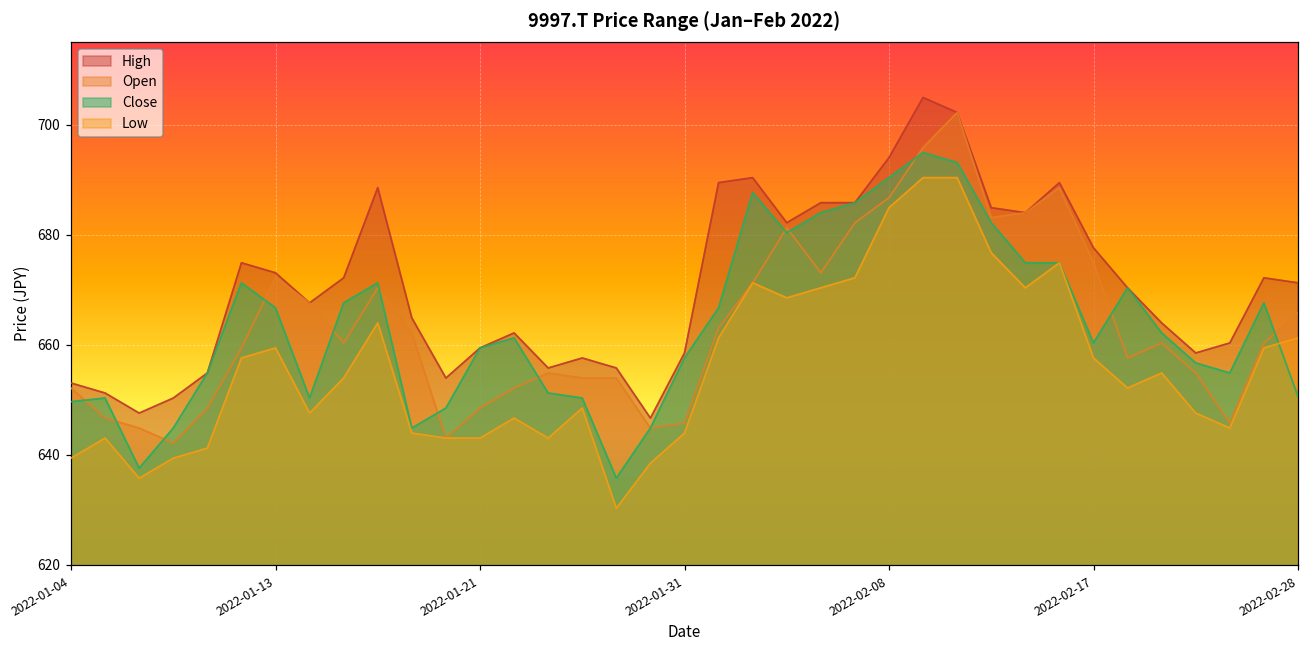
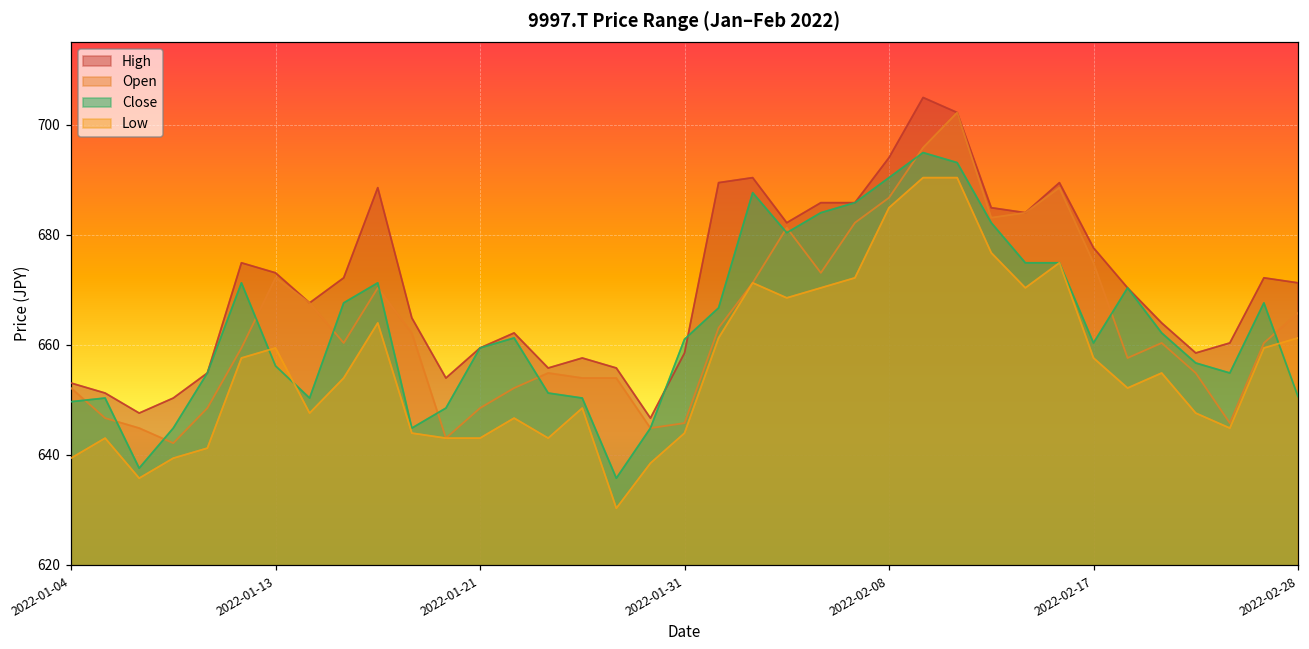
Close, 2022-01-13: 667 -> 656
Close, 2022-01-31: 658 -> 661
